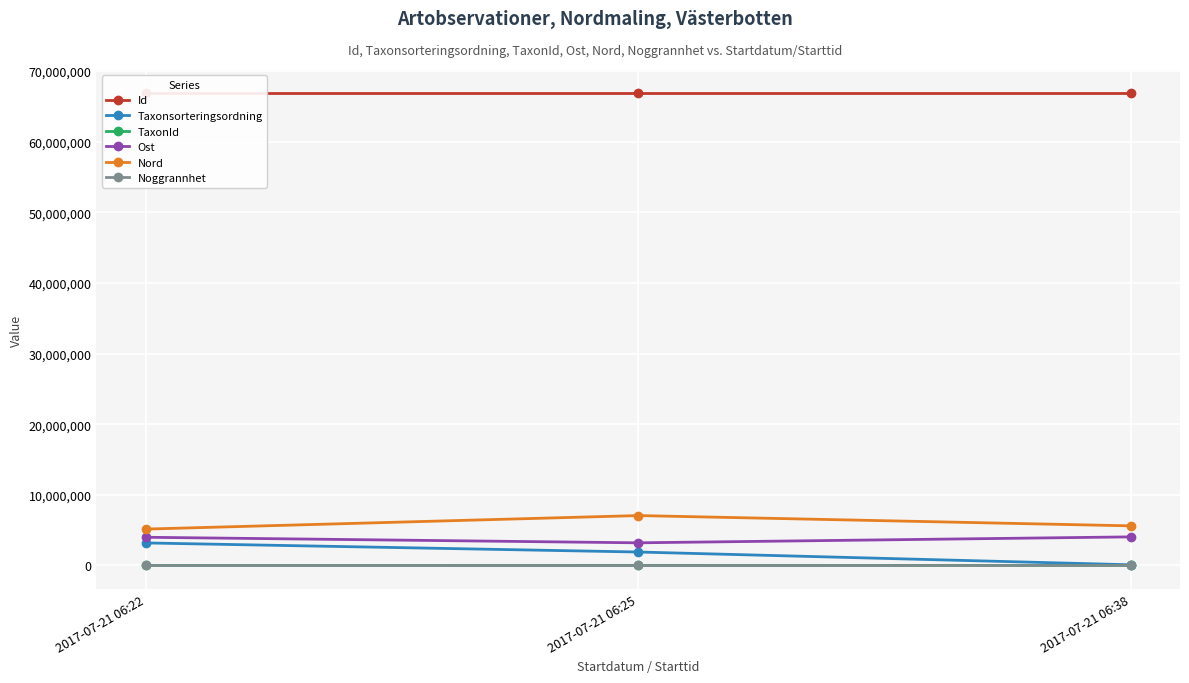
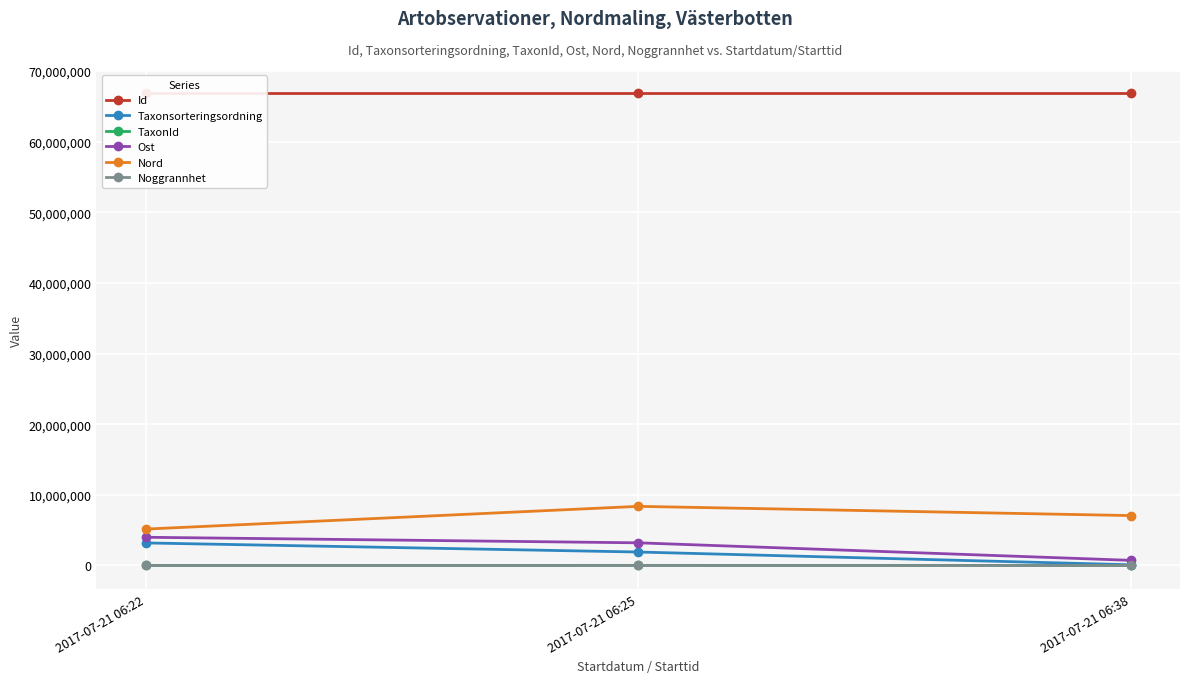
Nord, 2017-07-21 06:25: 7,000,000 -> 8,000,000
Ost, 2017-07-21 06:38: 4,000,000 -> 1,000,000
Nord, 2017-07-21 06:38: 6,000,000 -> 7,000,000
